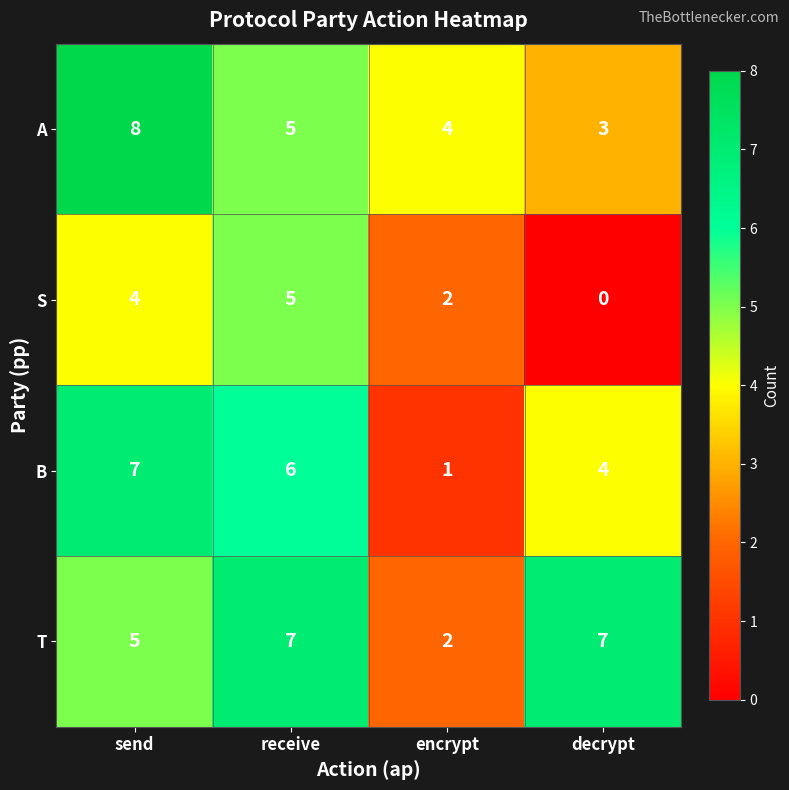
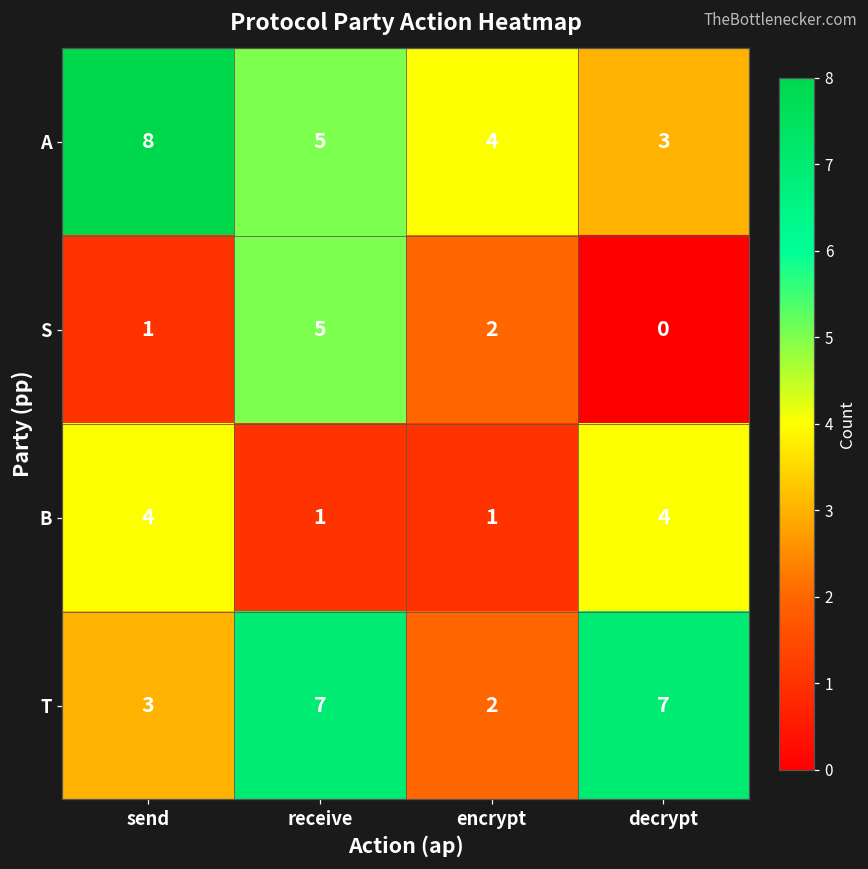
S, send: 4 -> 1
B, send: 7 -> 4
B, receive: 6 -> 1
T, send: 5 -> 3
